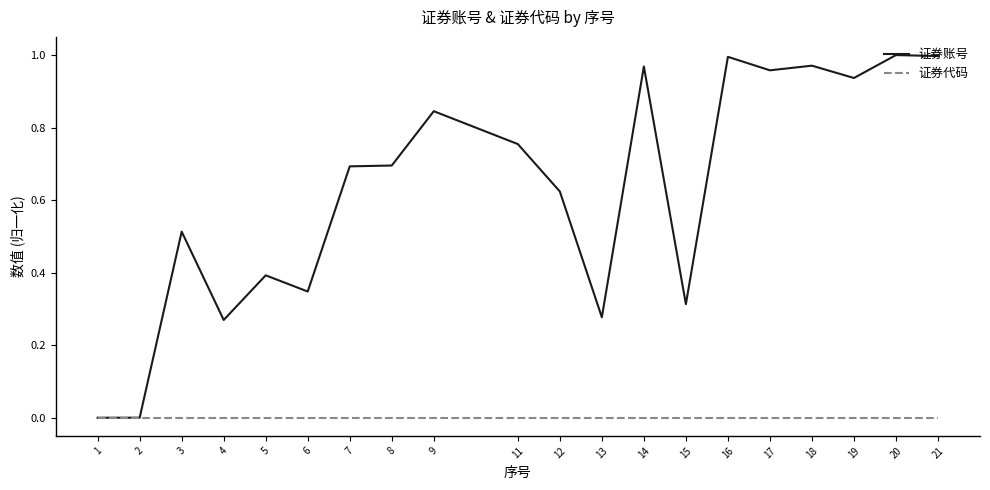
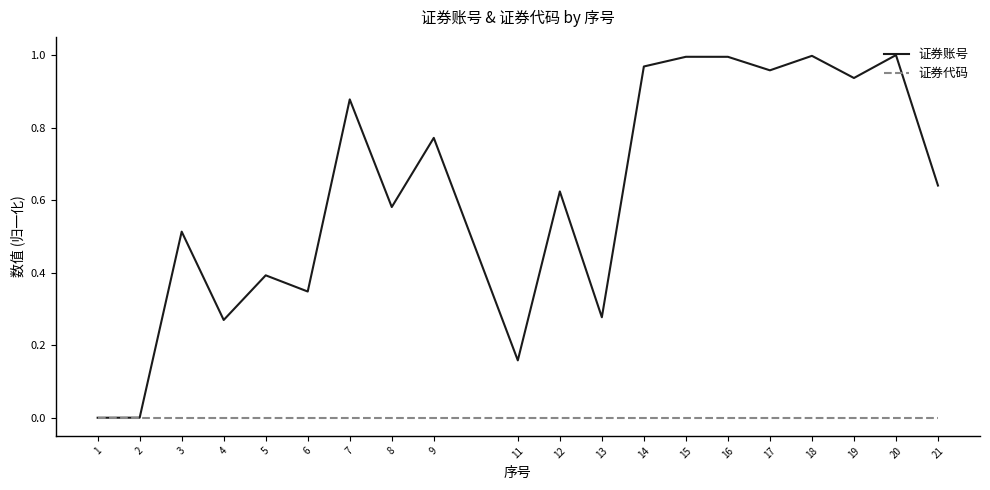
证券账号, 7: 0.69 -> 0.88
证券账号, 8: 0.70 -> 0.58
证券账号, 9: 0.85 -> 0.77
证券账号, 11: 0.75 -> 0.16
证券账号, 15: 0.31 -> 1.00
证券账号, 18: 0.97 -> 1.00
证券账号, 21: 1.00 -> 0.64
